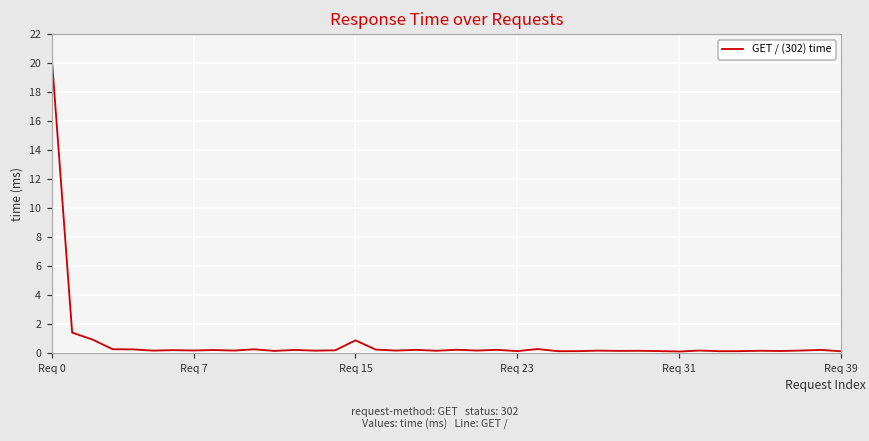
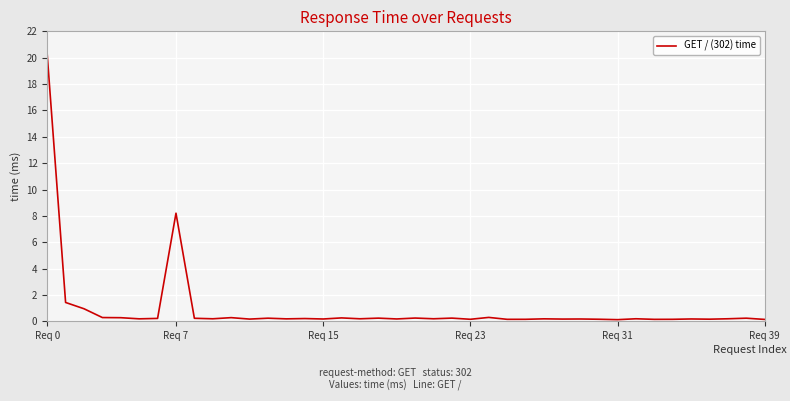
Req 7: 0.2 -> 8.2
Req 15: 0.9 -> 0.2
